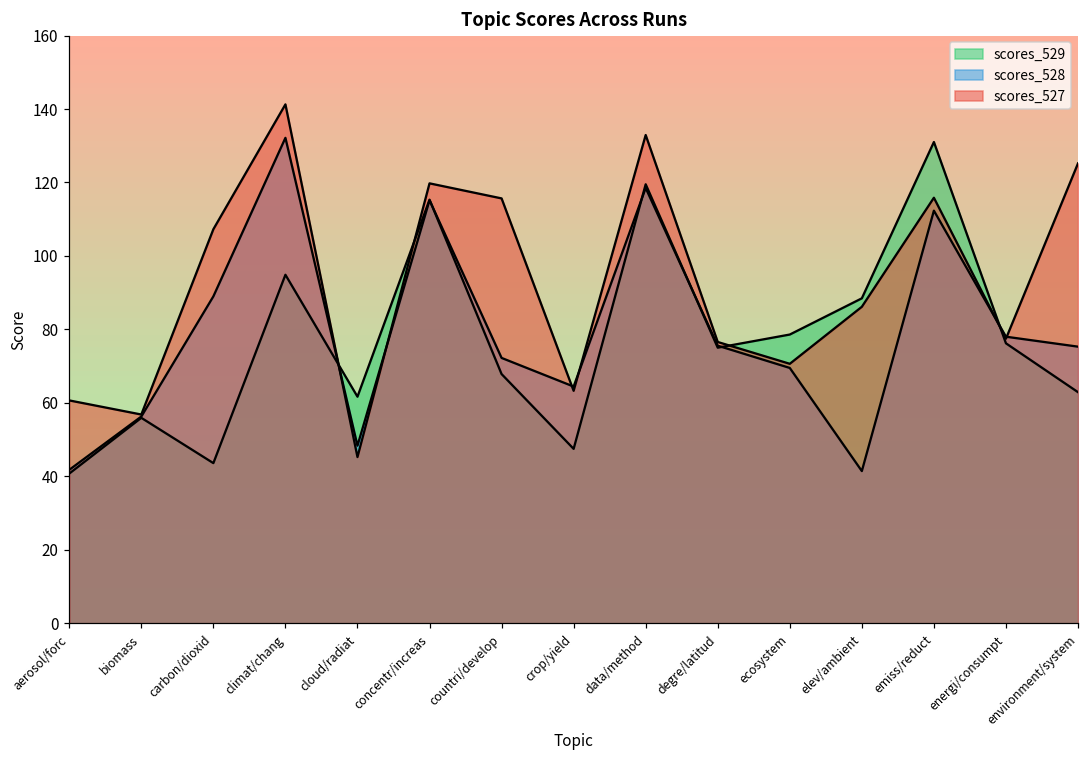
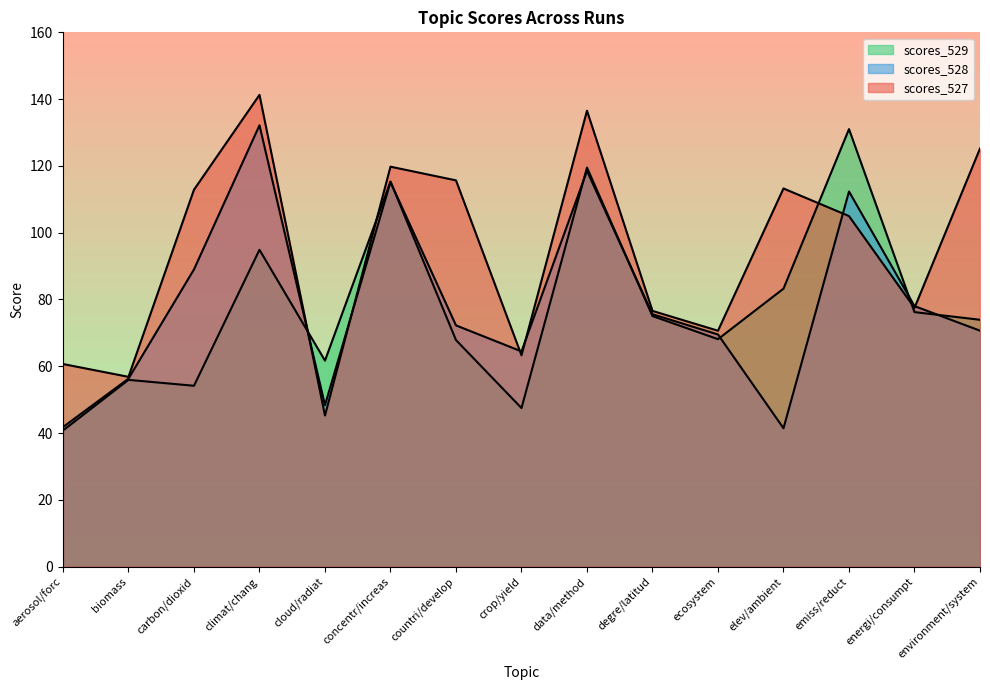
scores_529, carbon/dioxid: 44 -> 54
scores_527, carbon/dioxid: 107 -> 113
scores_527, data/method: 133 -> 137
scores_529, ecosystem: 79 -> 68
scores_529, elev/ambient: 88 -> 83
scores_527, elev/ambient: 86 -> 113
scores_527, emiss/reduct: 116 -> 105
scores_529, environment/system: 63 -> 74
scores_528, environment/system: 75 -> 71
